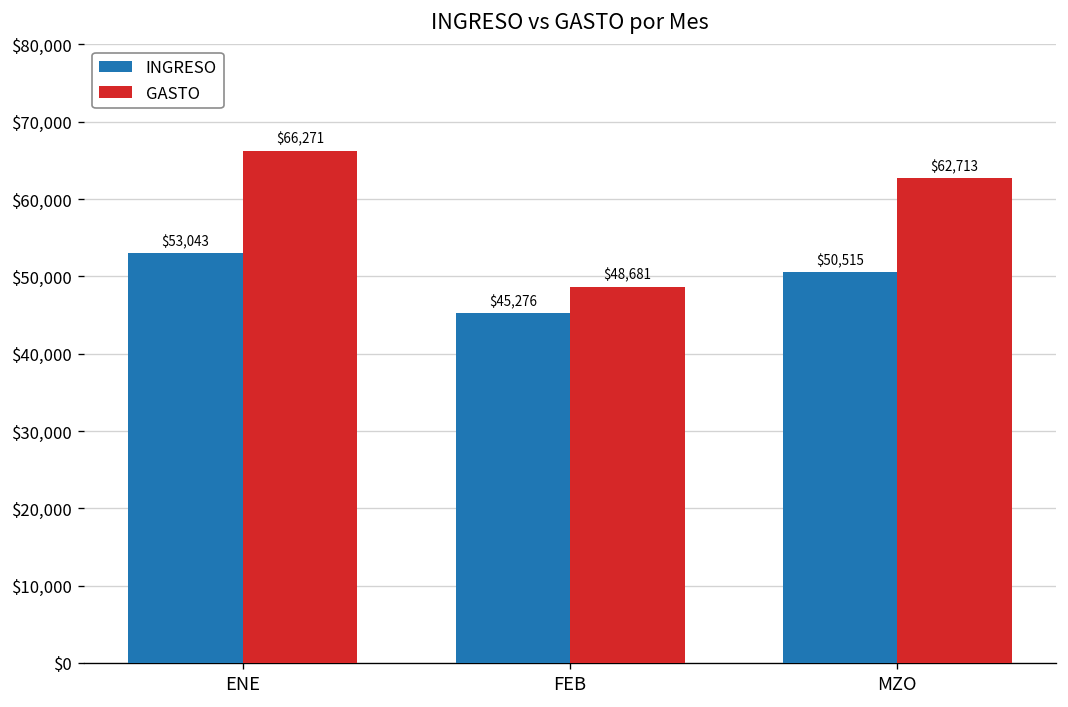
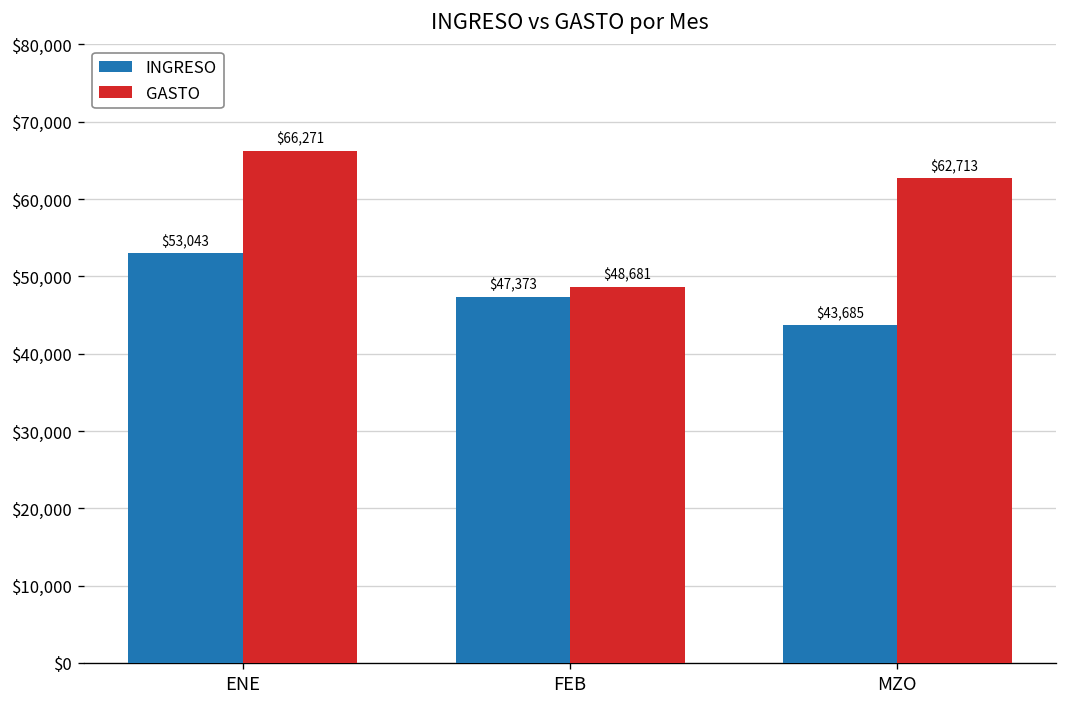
INGRESO, FEB: $45,276 -> $47,373
INGRESO, MZO: $50,515 -> $43,685
